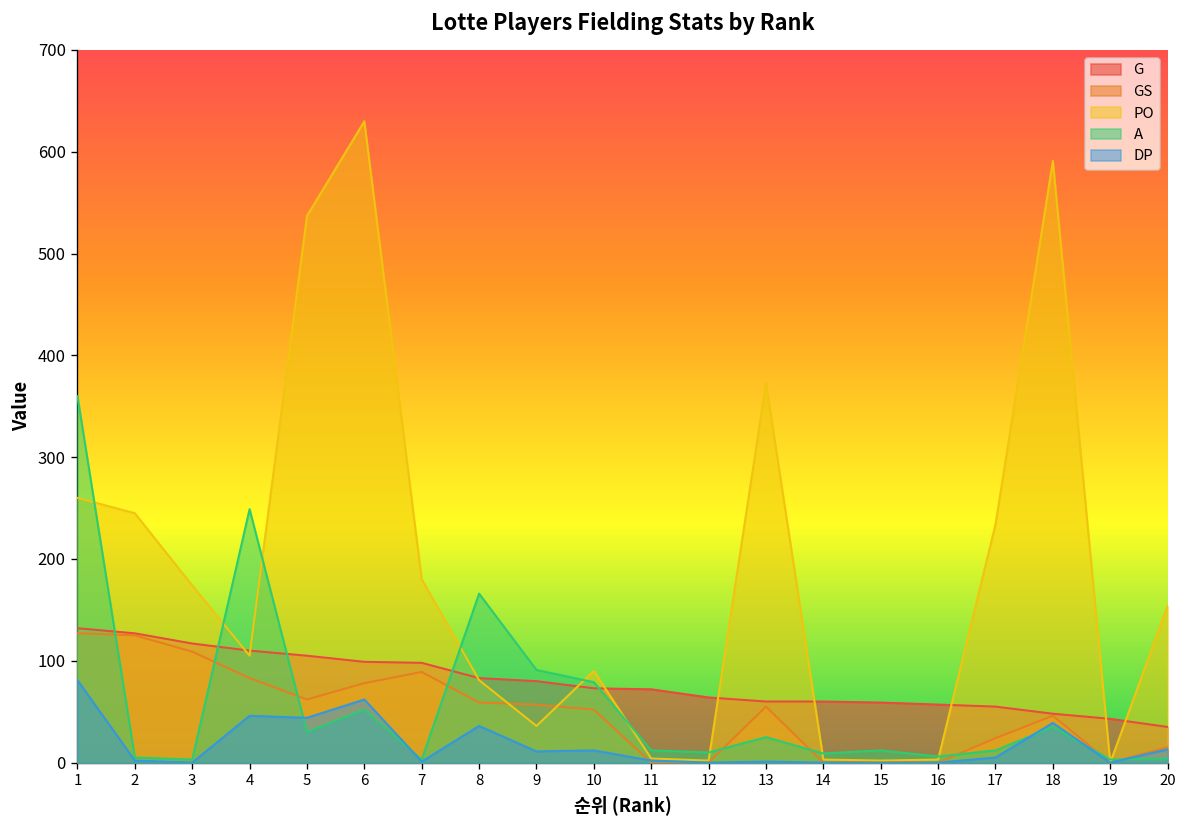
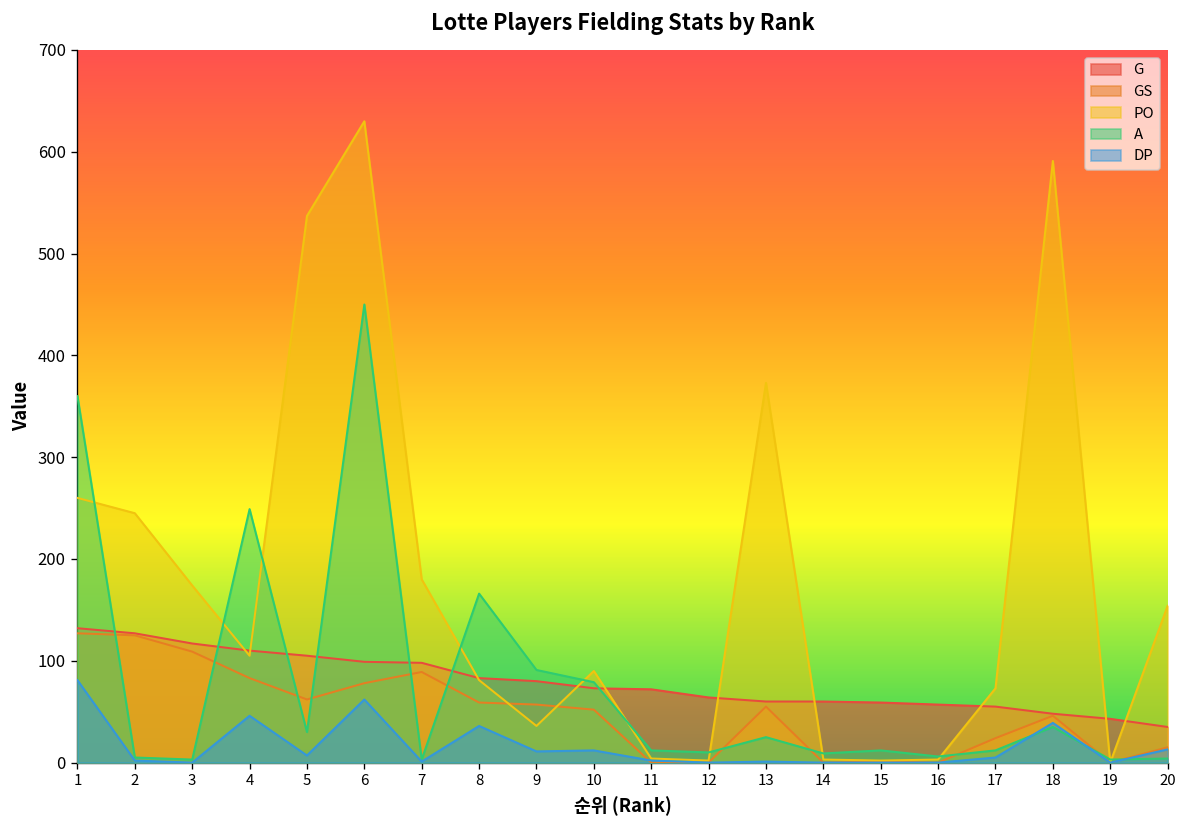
DP, 5: 40 -> 10
A, 6: 50 -> 450
PO, 17: 230 -> 70
